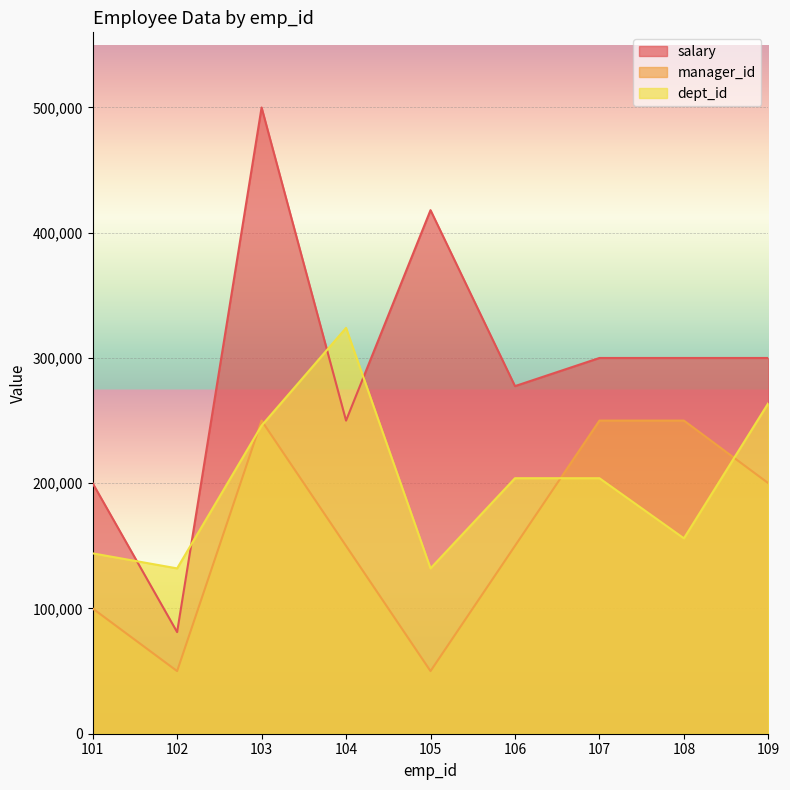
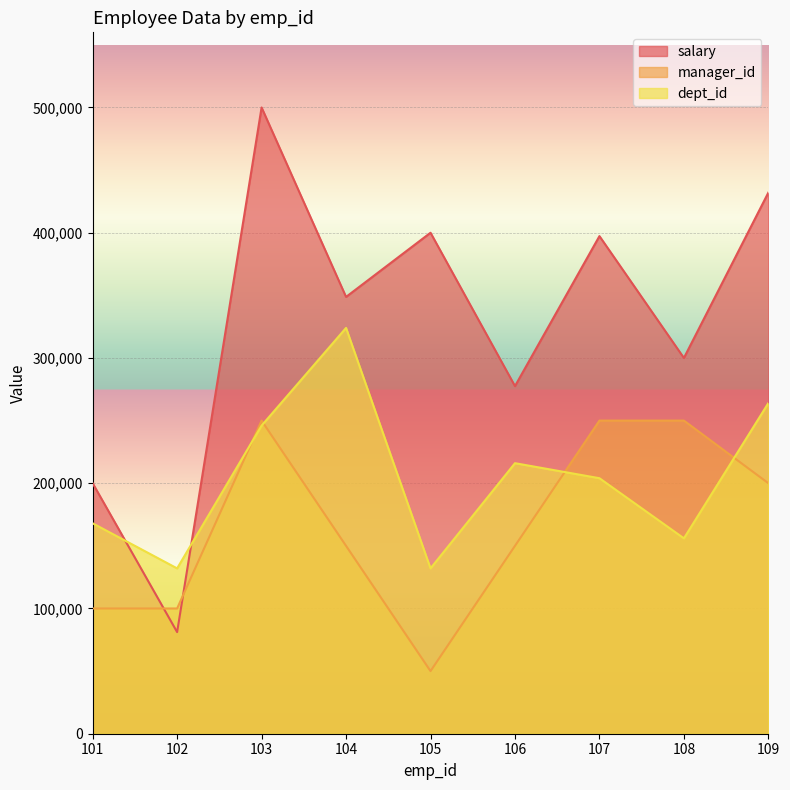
dept_id, 101: 144,000 -> 168,000
manager_id, 102: 50,000 -> 100,000
salary, 104: 250,000 -> 349,000
salary, 105: 418,000 -> 400,000
dept_id, 106: 204,000 -> 216,000
salary, 107: 300,000 -> 397,000
salary, 109: 300,000 -> 432,000
